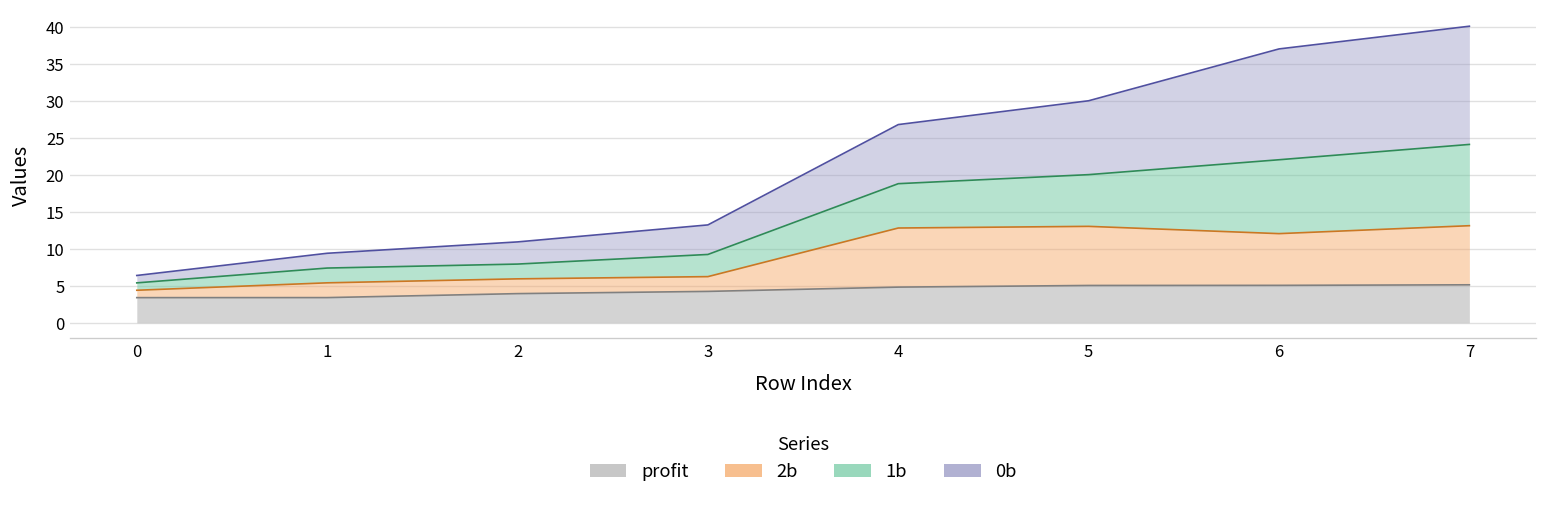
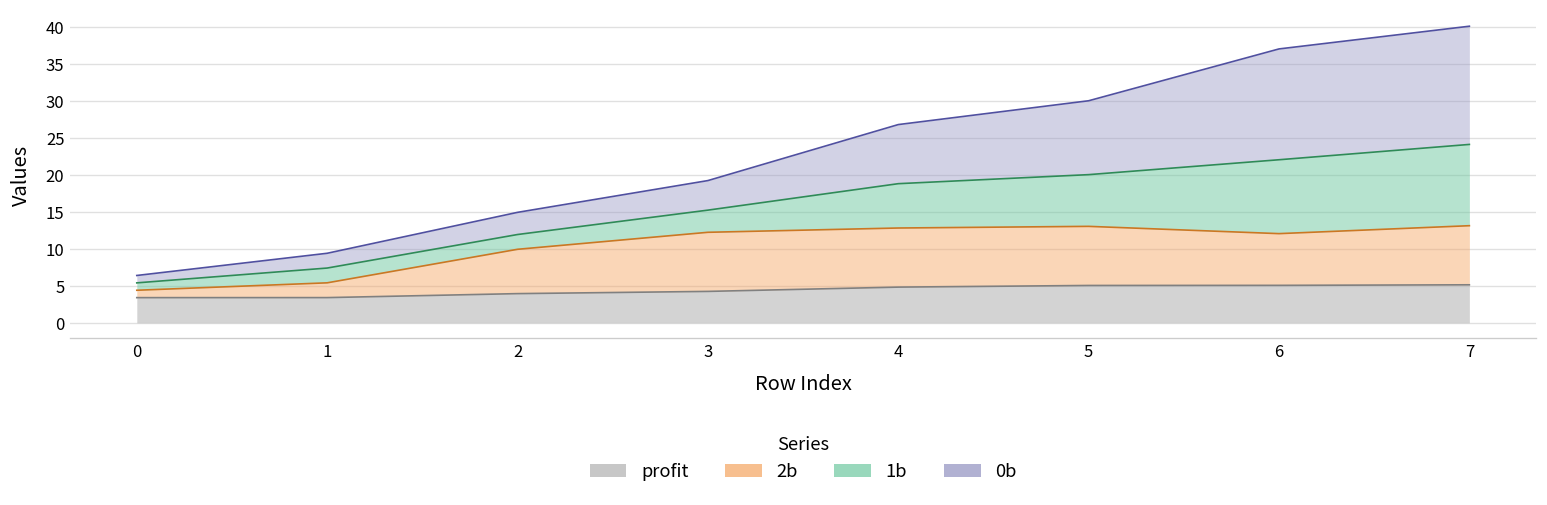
2b, 2: 2 -> 6
2b, 3: 2 -> 8
